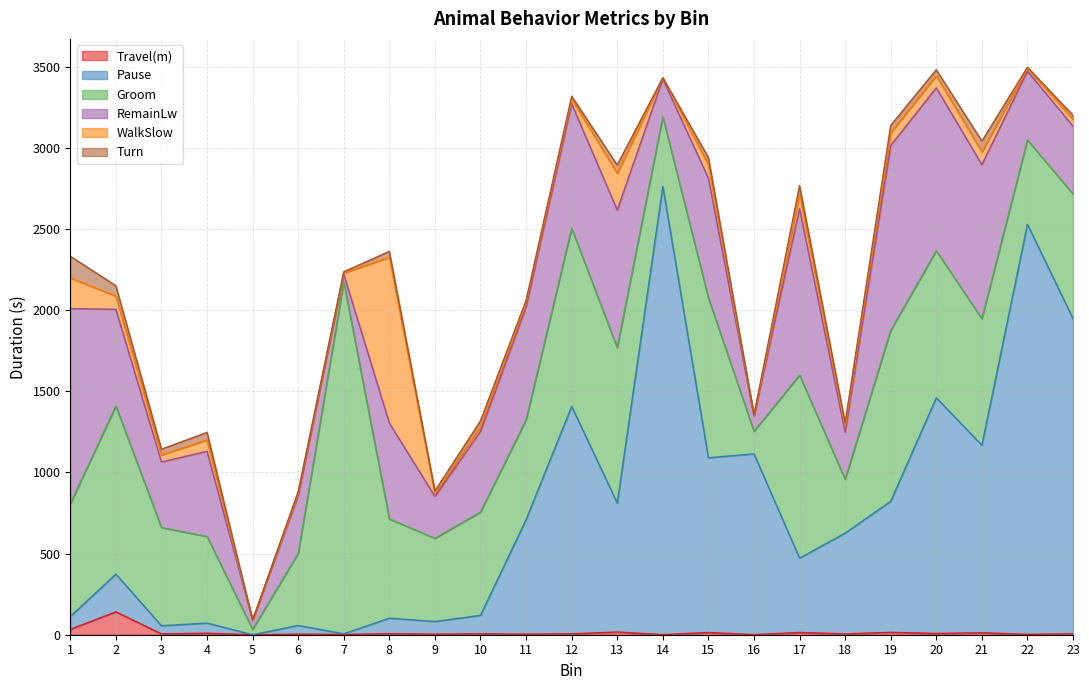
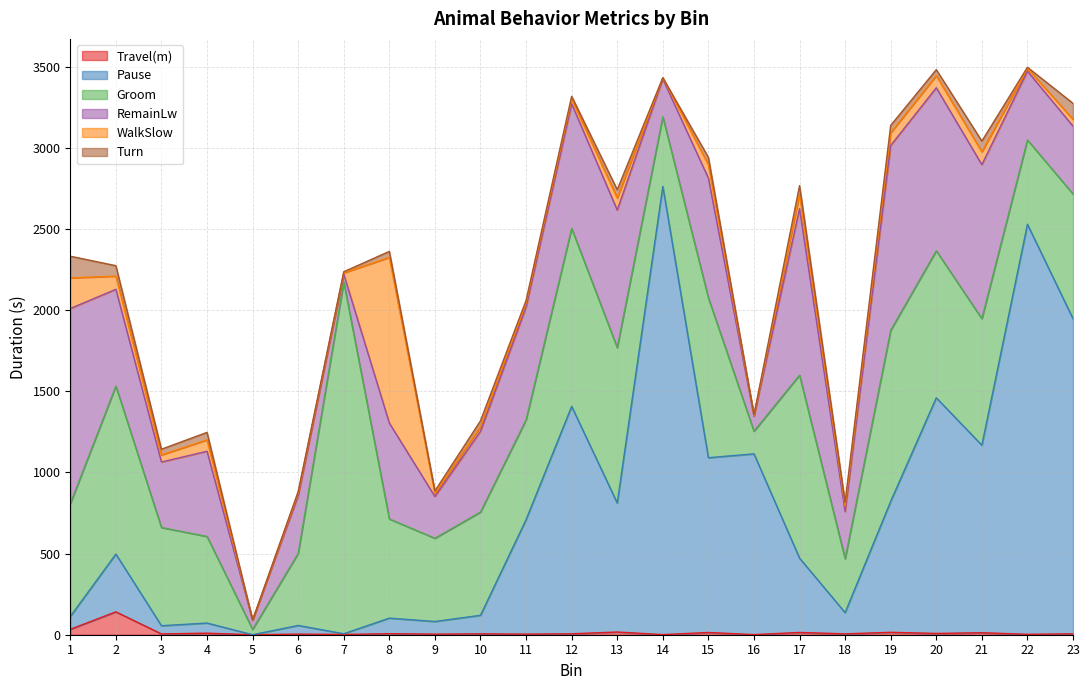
Pause, 2: 230 -> 360
WalkSlow, 13: 230 -> 70
Pause, 18: 620 -> 130
Turn, 23: 30 -> 100
